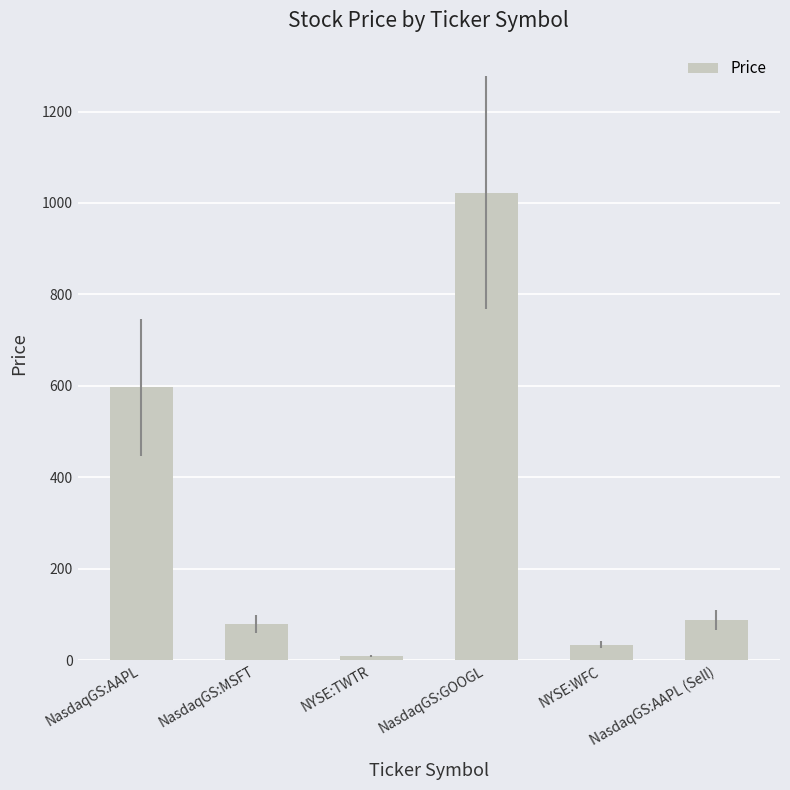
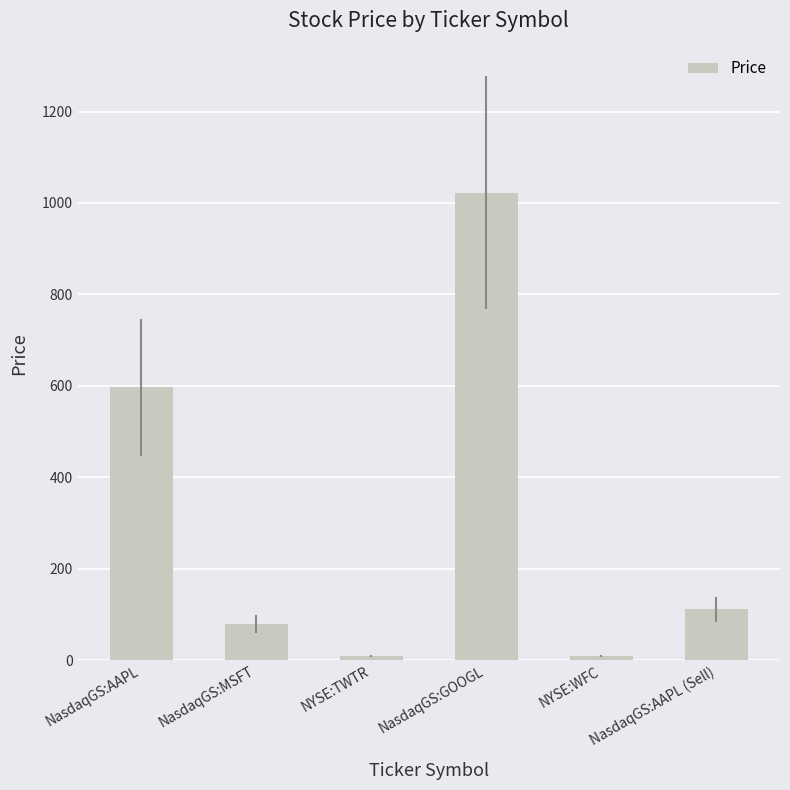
NYSE:WFC: 30 -> 10
NasdaqGS:AAPL (Sell): 90 -> 110
